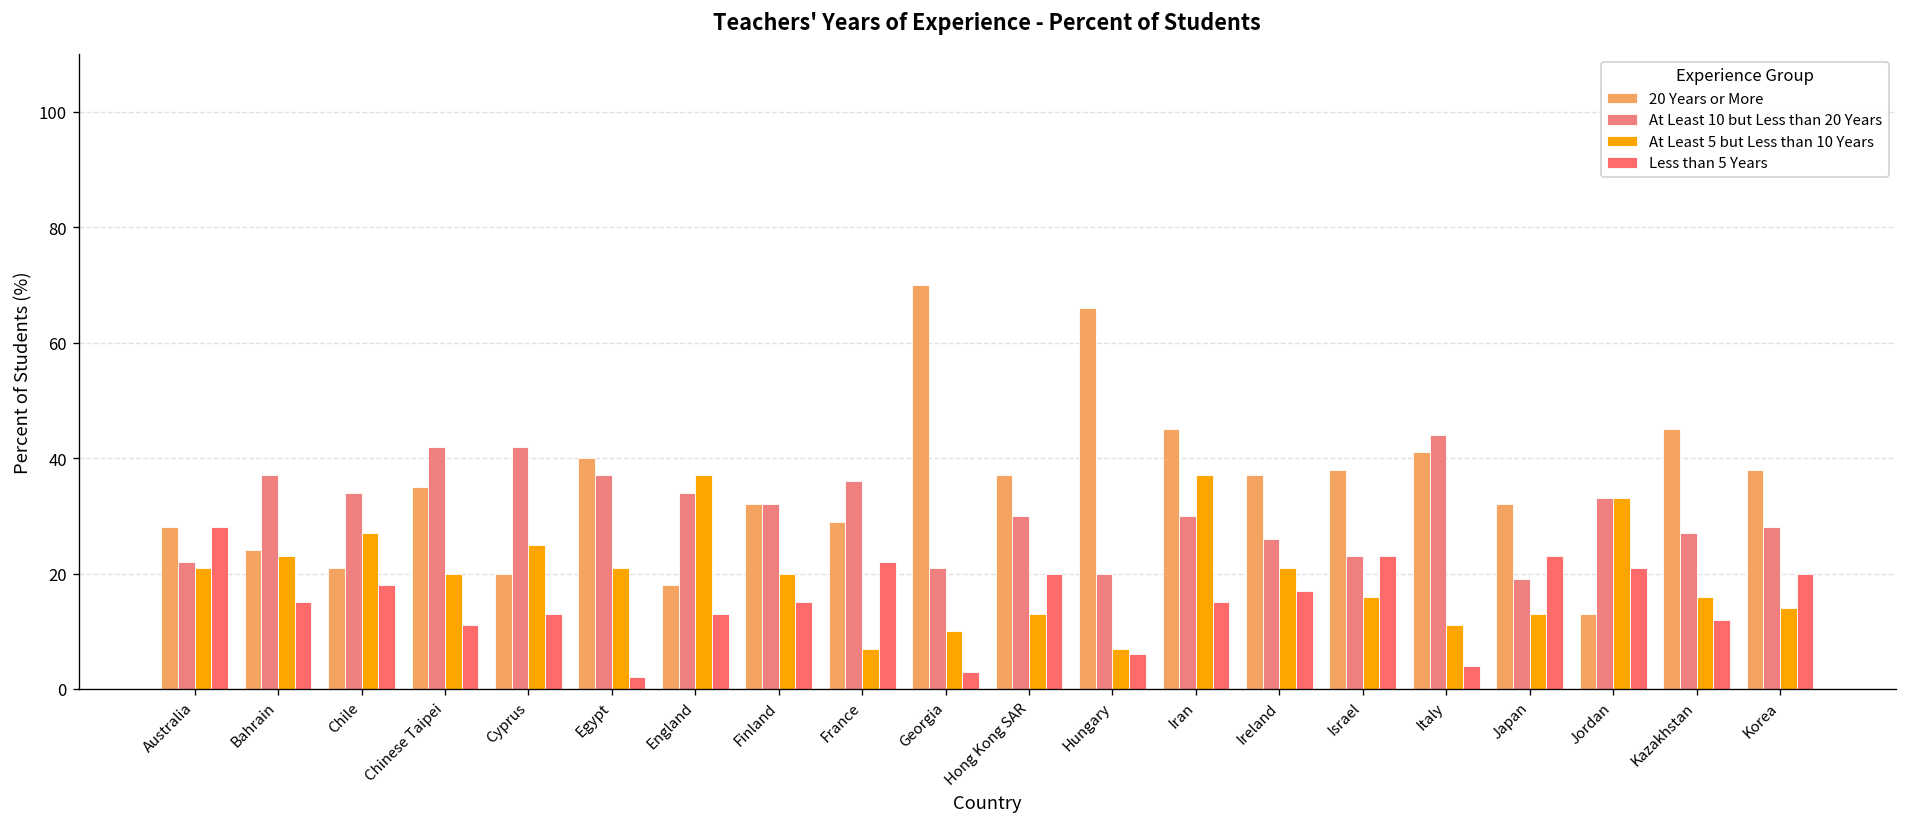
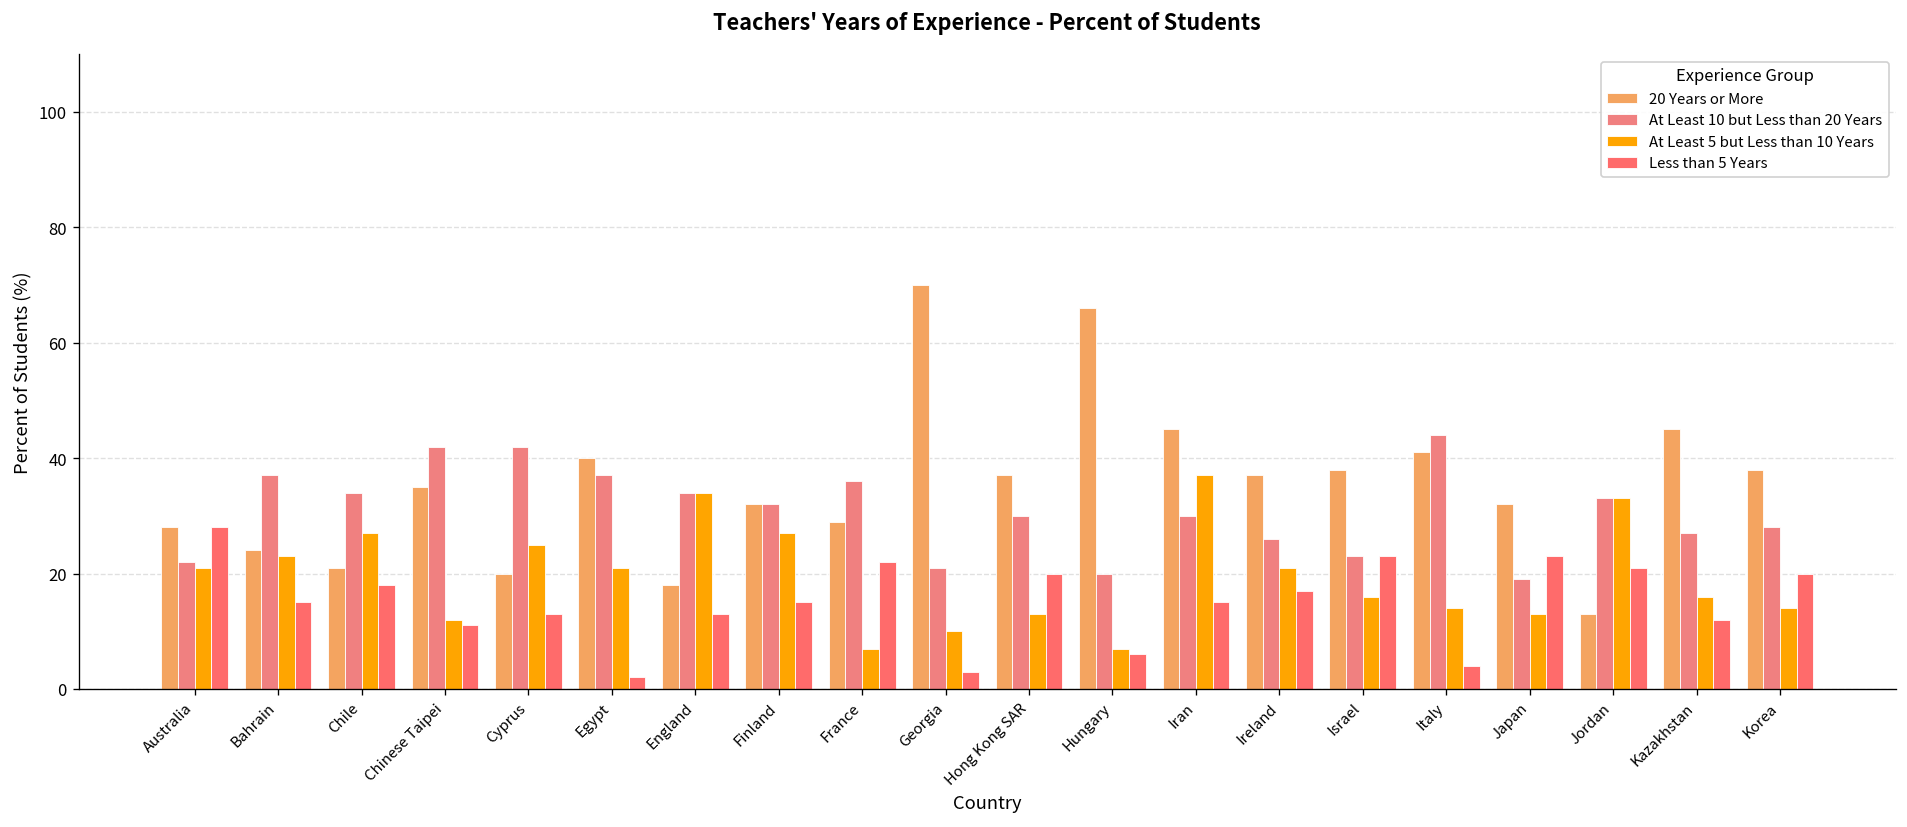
At Least 5 but Less than 10 Years, Chinese Taipei: 20 -> 12
At Least 5 but Less than 10 Years, England: 37 -> 34
At Least 5 but Less than 10 Years, Finland: 20 -> 27
At Least 5 but Less than 10 Years, Italy: 11 -> 14
